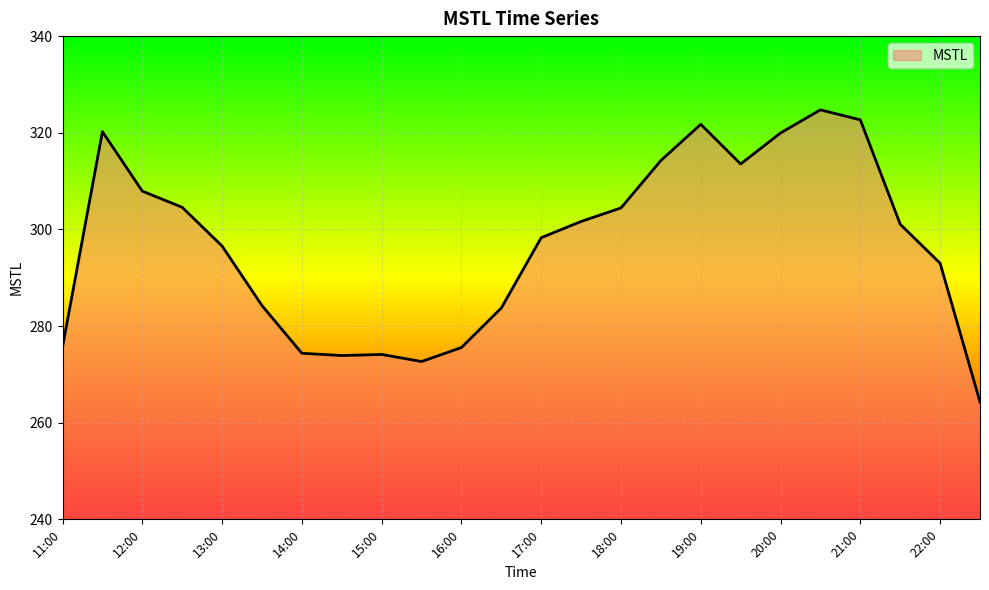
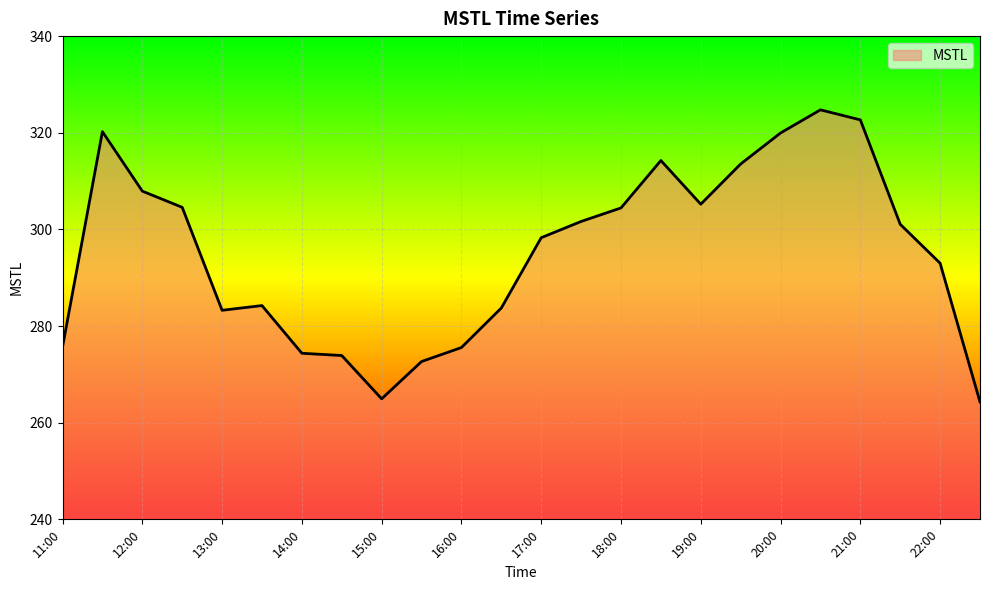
13:00: 297 -> 283
15:00: 274 -> 265
19:00: 322 -> 305
